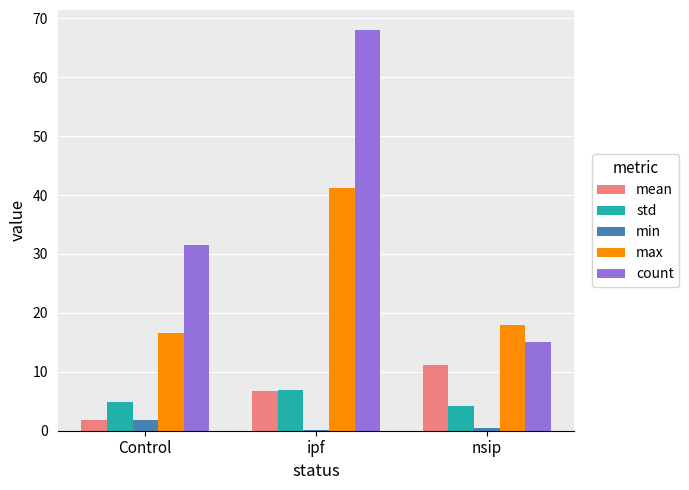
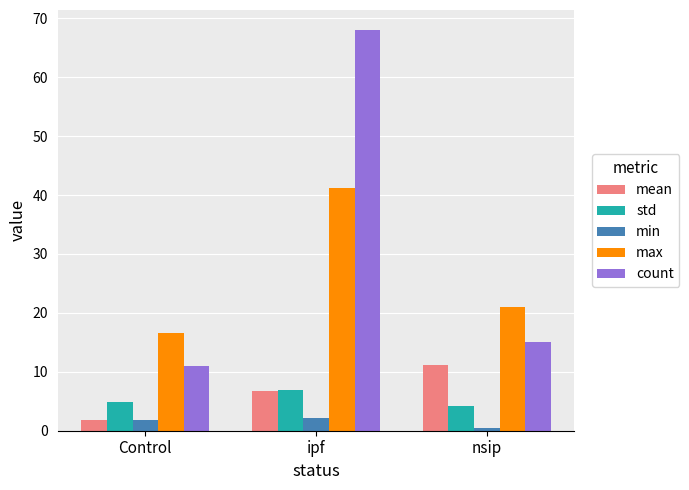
count, Control: 32 -> 11
min, ipf: 0 -> 2
max, nsip: 18 -> 21
